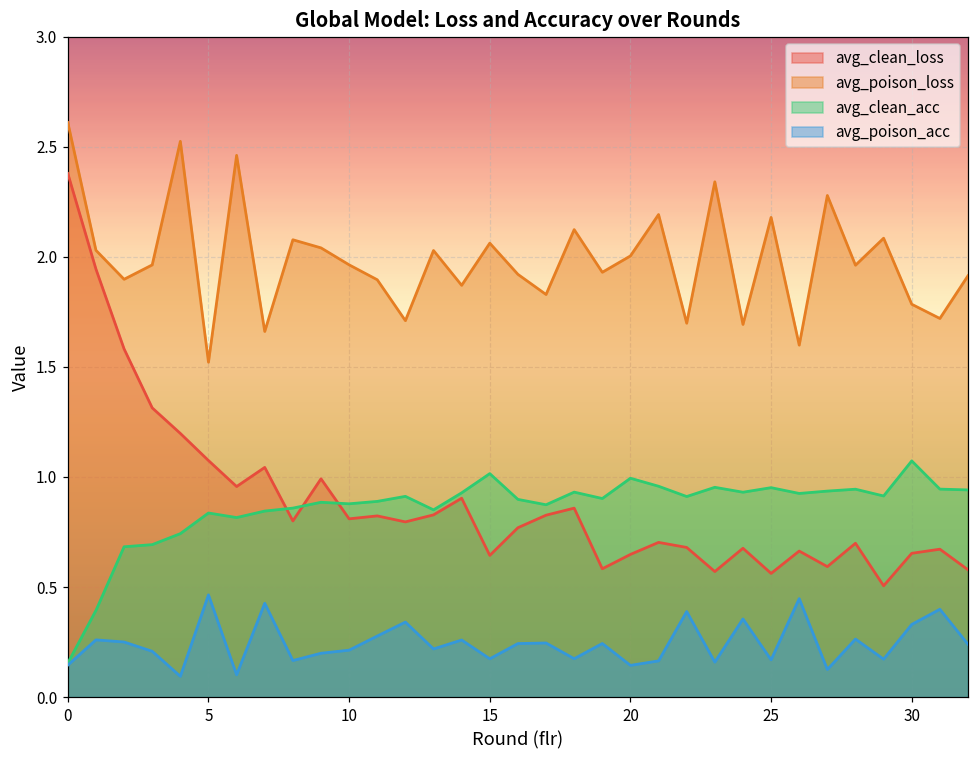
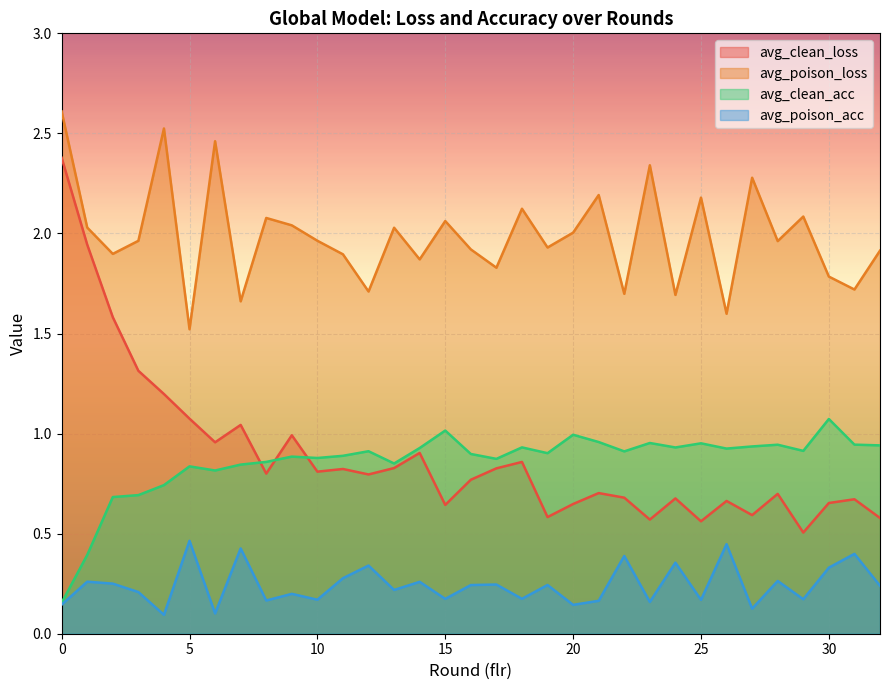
avg_poison_acc, 10: 0.21 -> 0.17
